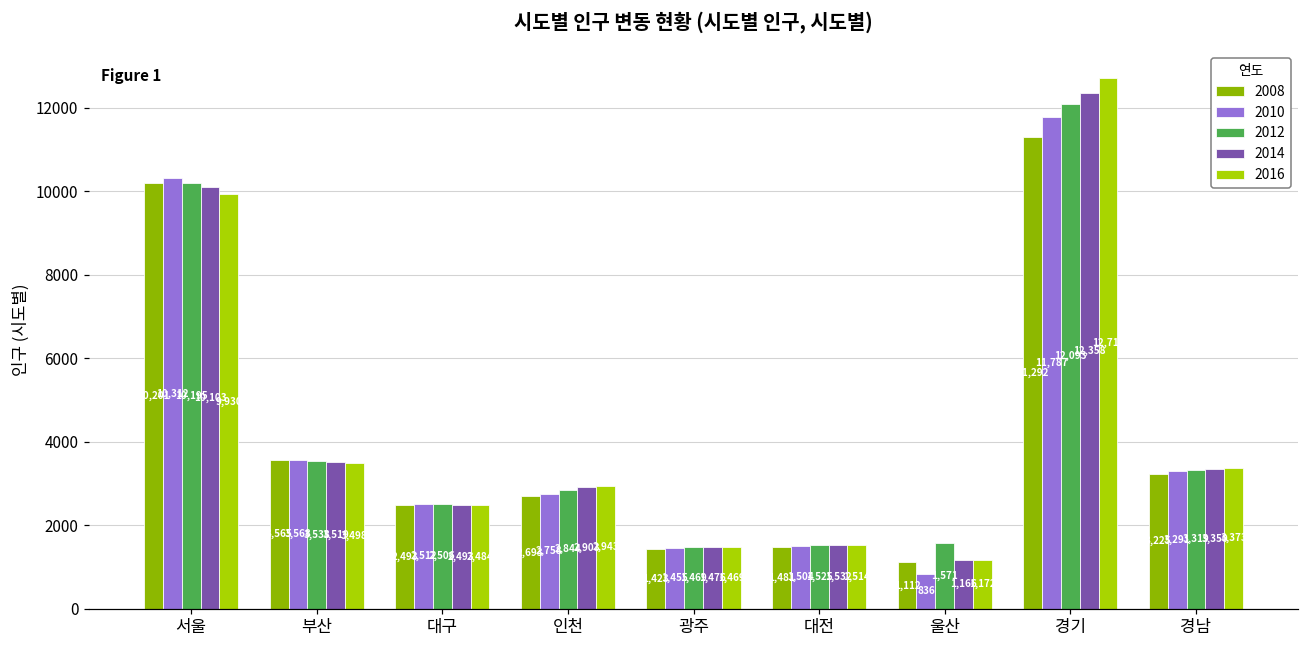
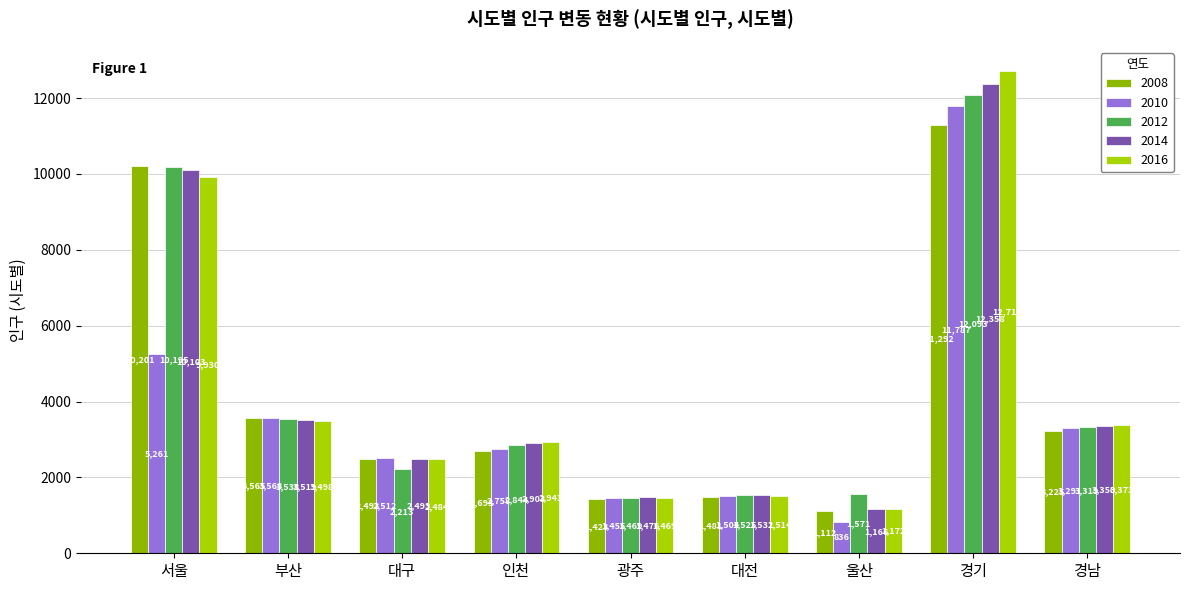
2010, 서울: 10,312 -> 5,261
2012, 대구: 2,506 -> 2,213
